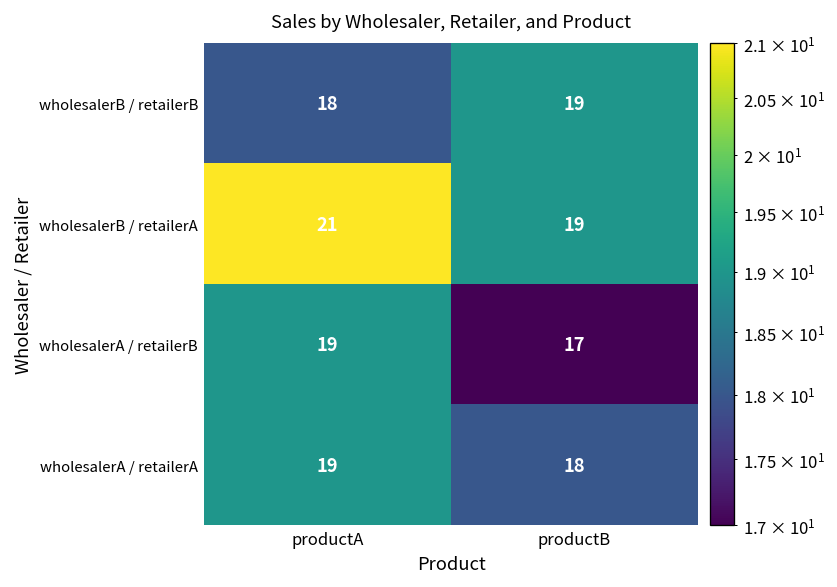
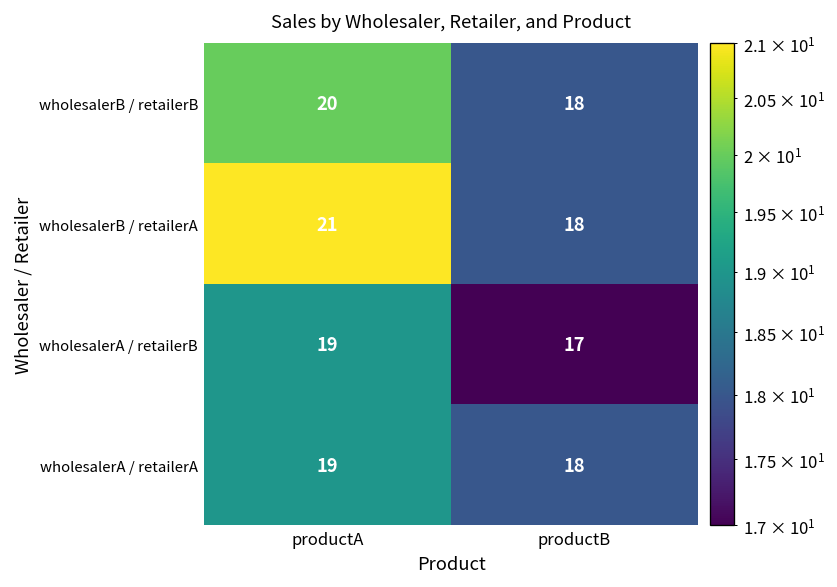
wholesalerB / retailerB, productA: 18 -> 20
wholesalerB / retailerB, productB: 19 -> 18
wholesalerB / retailerA, productB: 19 -> 18
